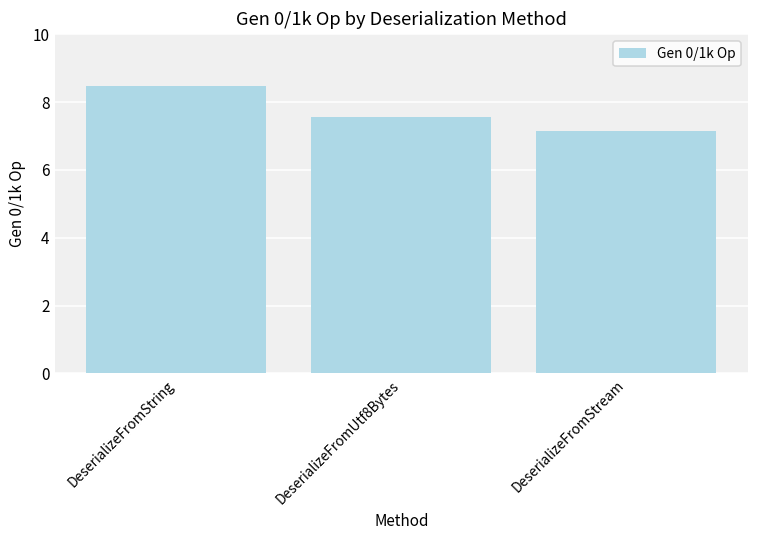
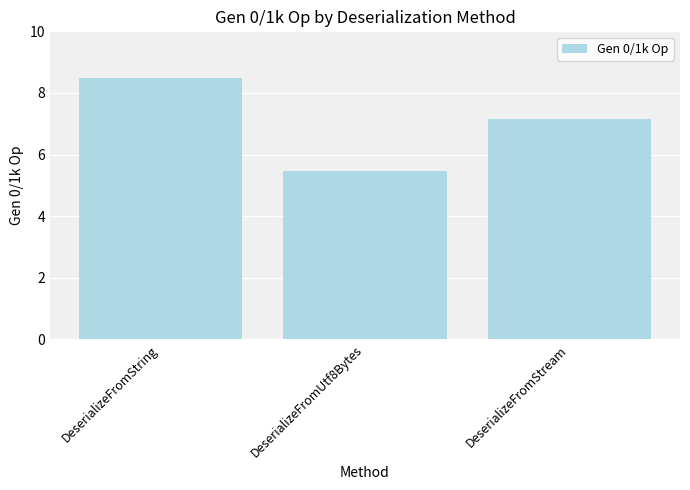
DeserializeFromUtf8Bytes: 7.6 -> 5.5
